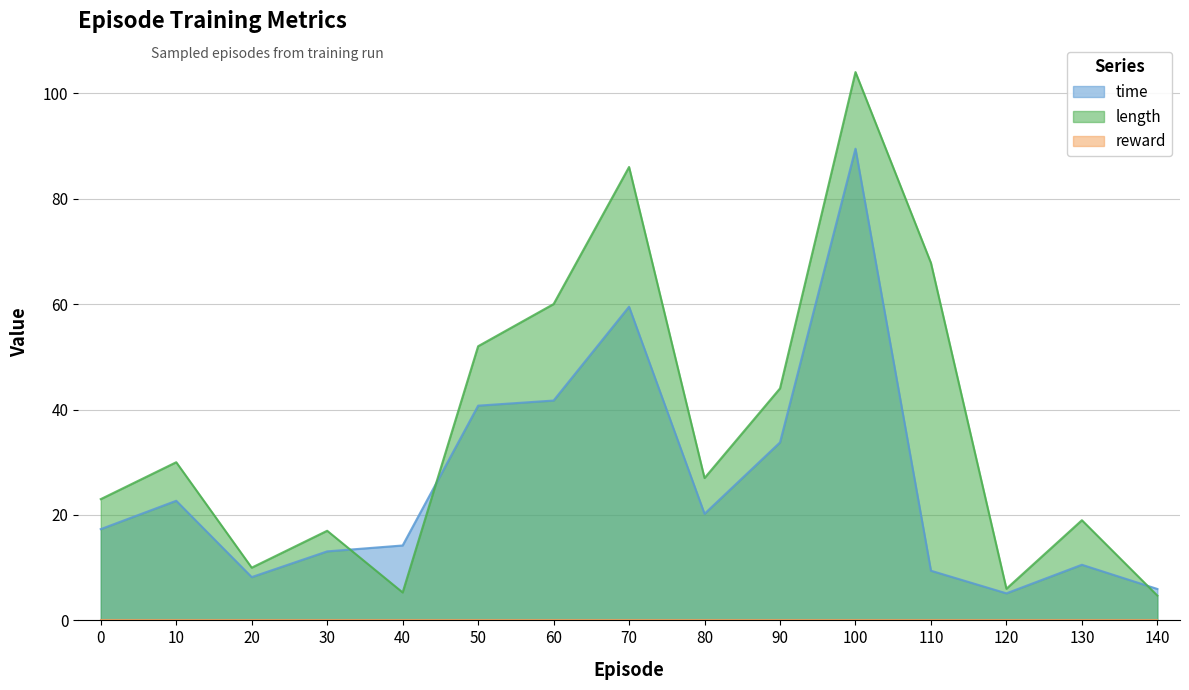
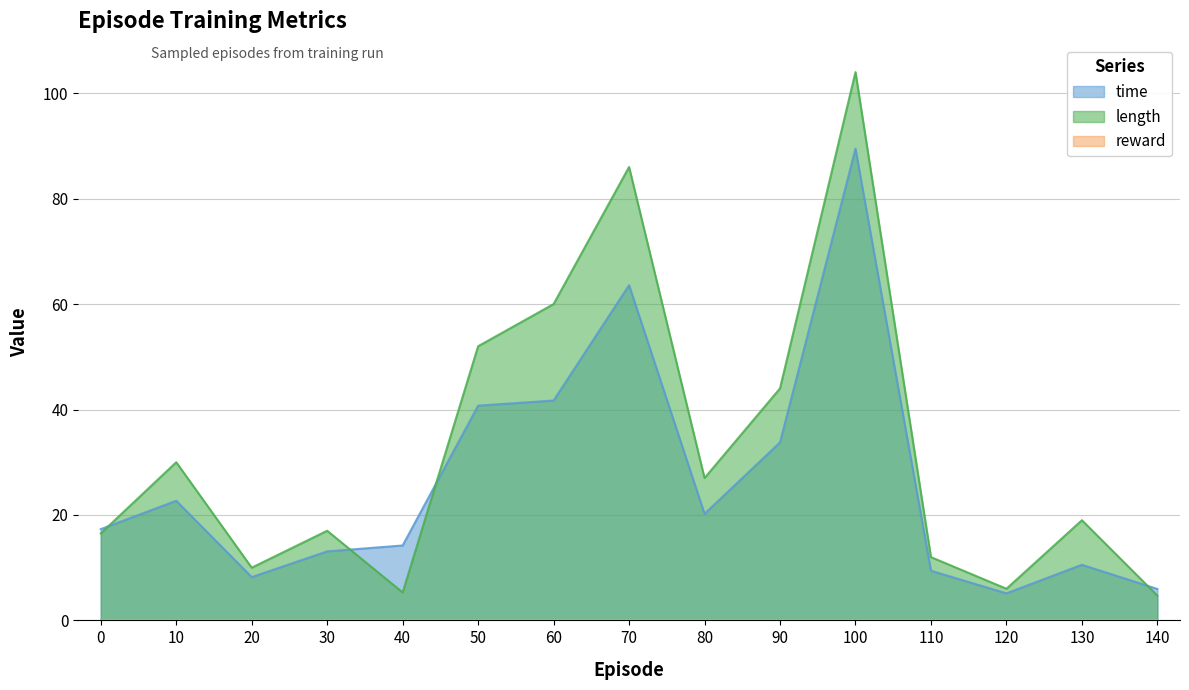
length, 0: 23 -> 17
time, 70: 59 -> 64
length, 110: 68 -> 12
